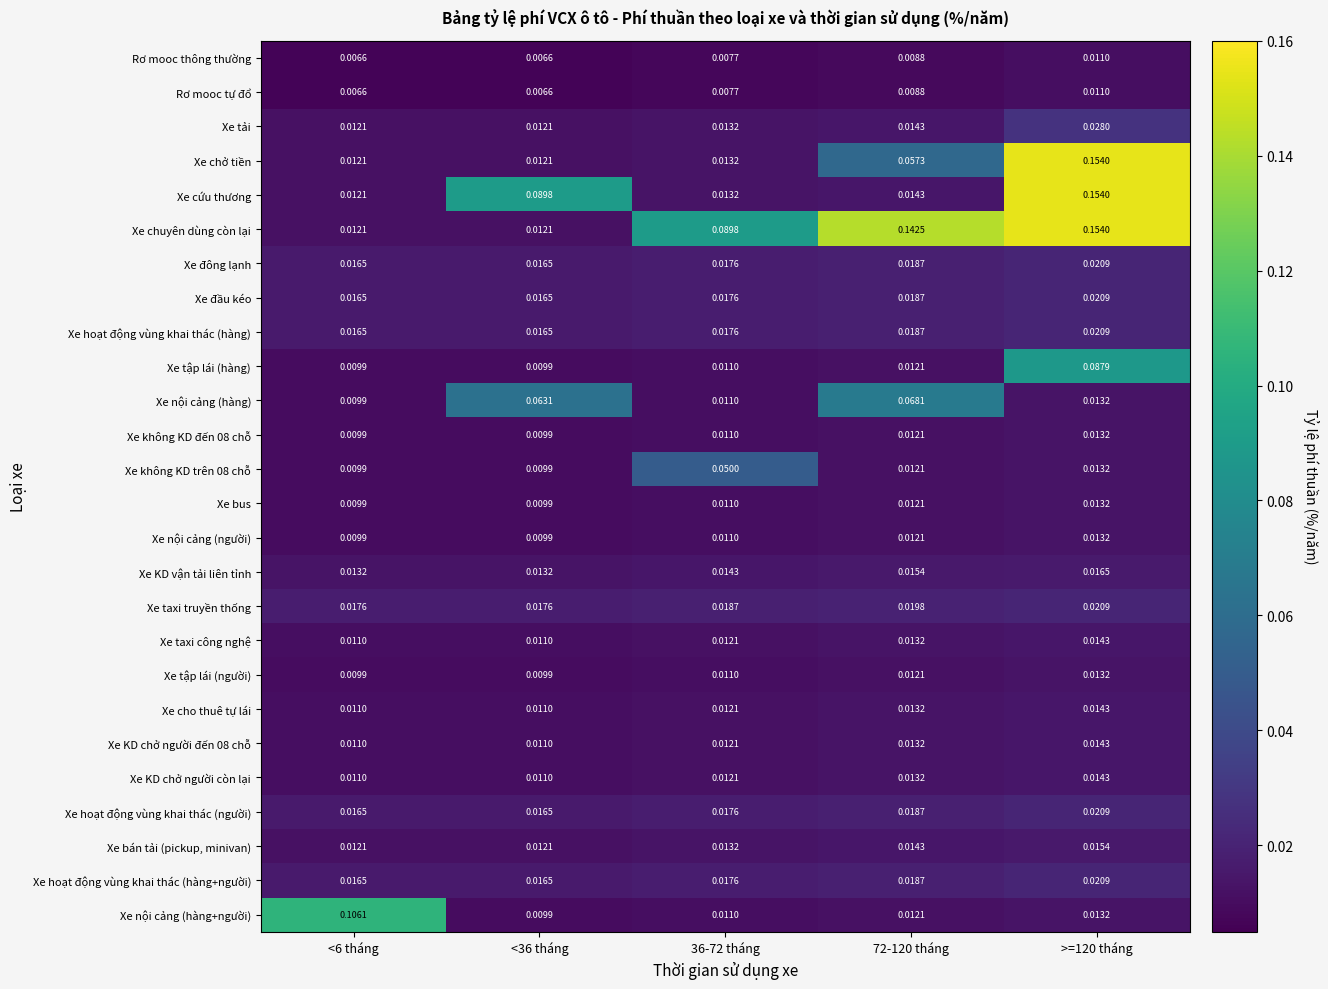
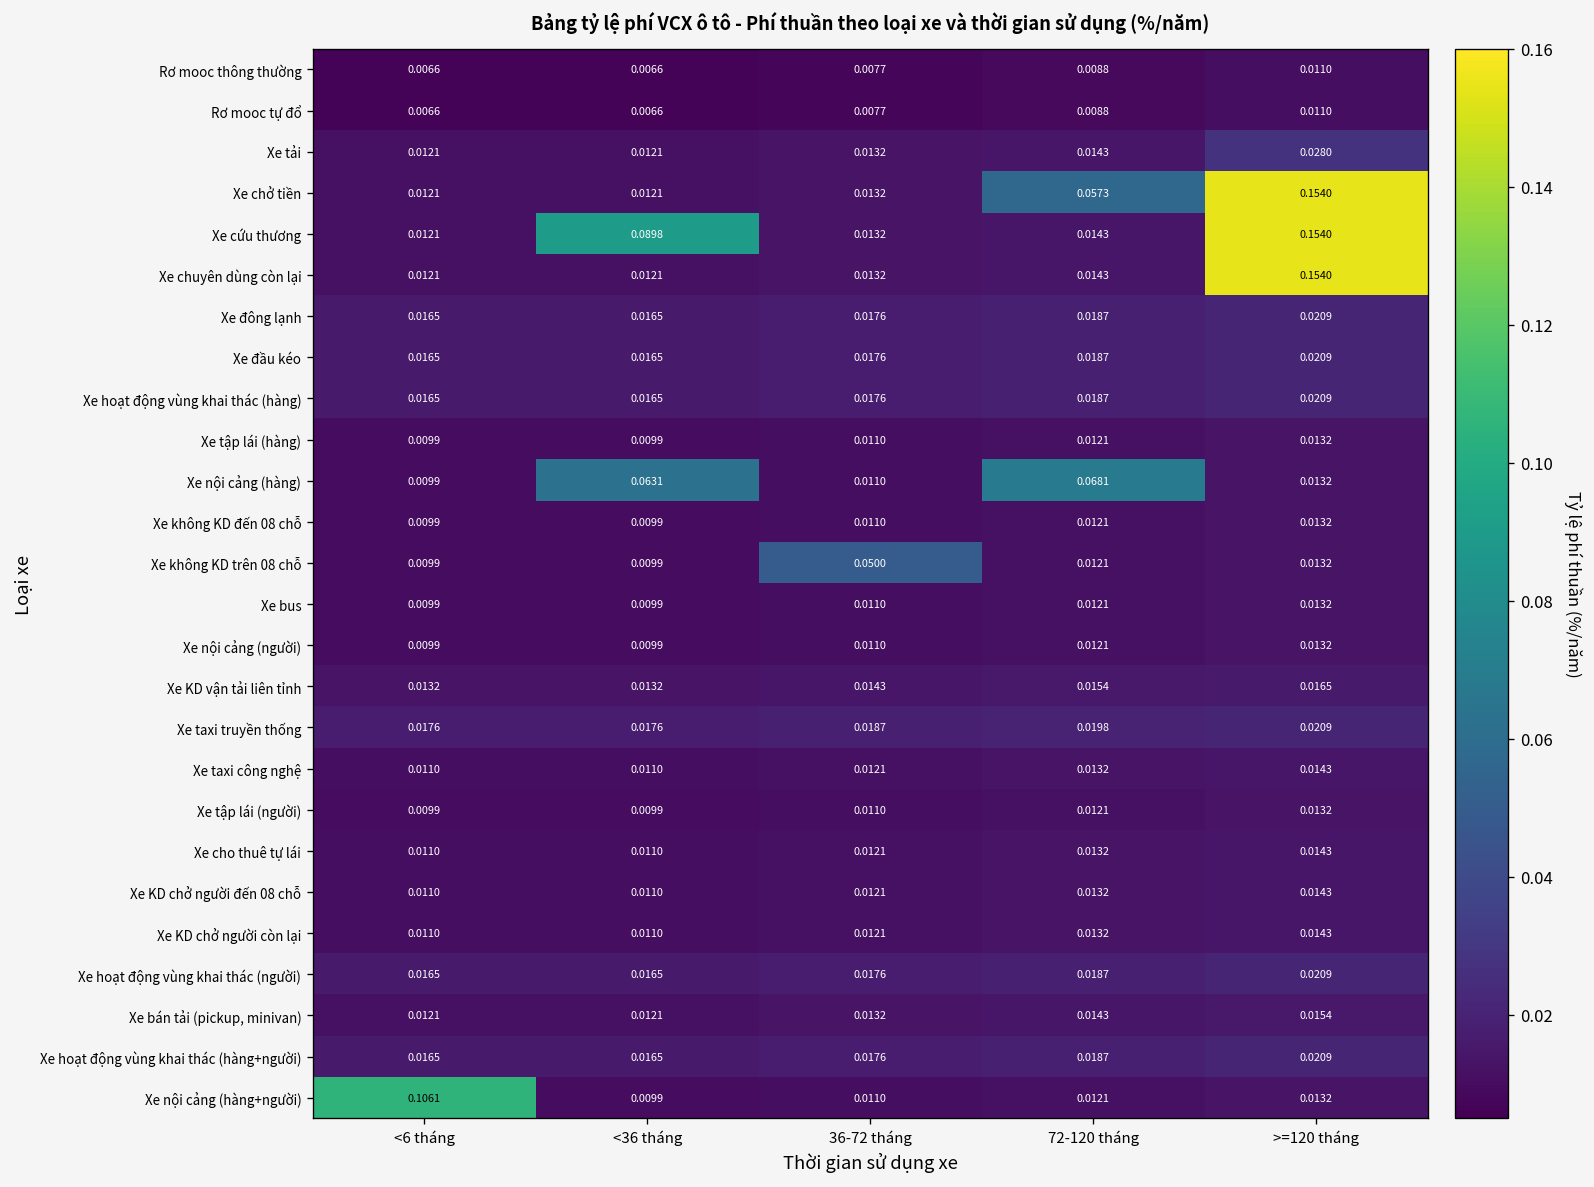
Xe chuyên dùng còn lại, 36-72 tháng: 0.0898 -> 0.0132
Xe chuyên dùng còn lại, 72-120 tháng: 0.1425 -> 0.0143
Xe tập lái (hàng), >=120 tháng: 0.0879 -> 0.0132
